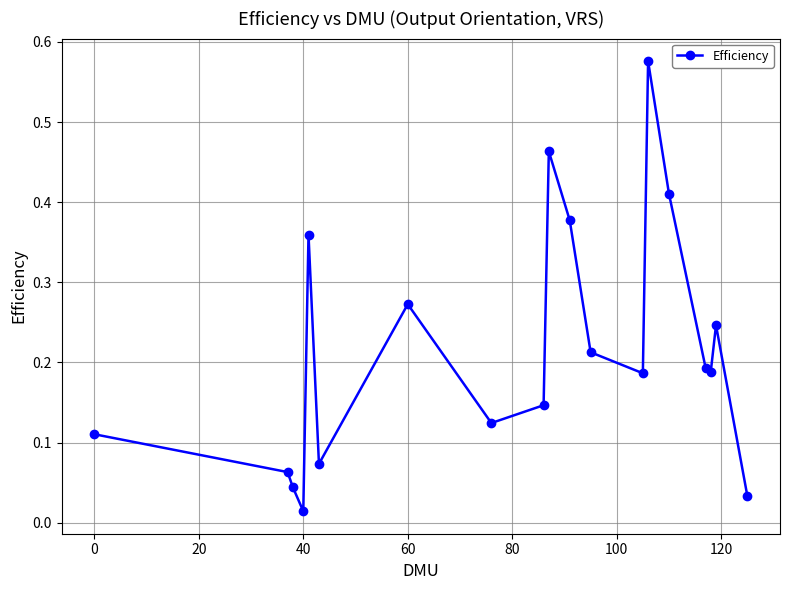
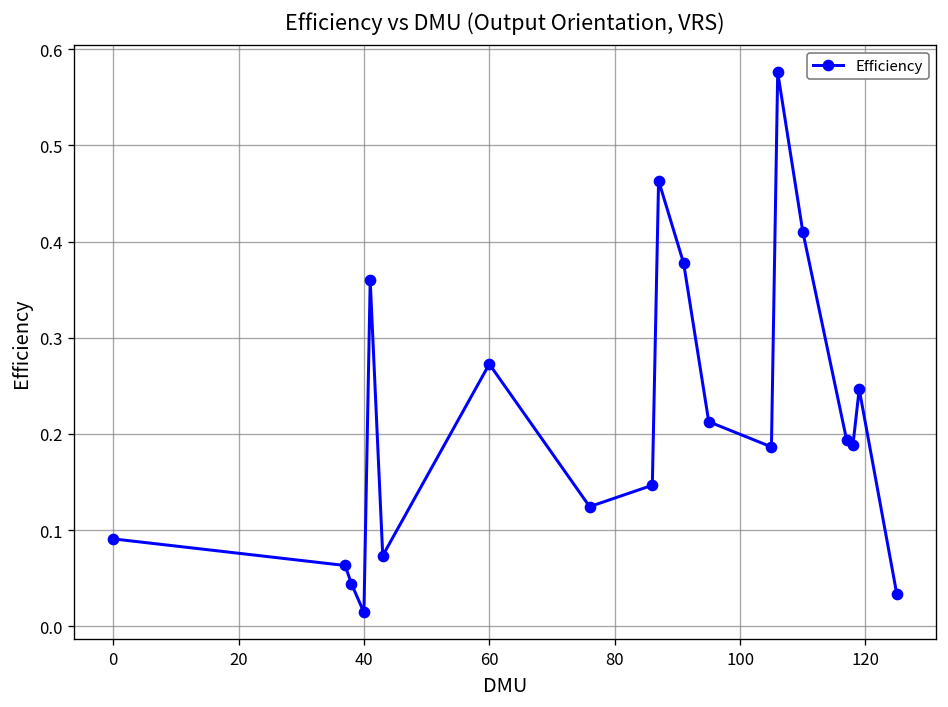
0: 0.11 -> 0.09
